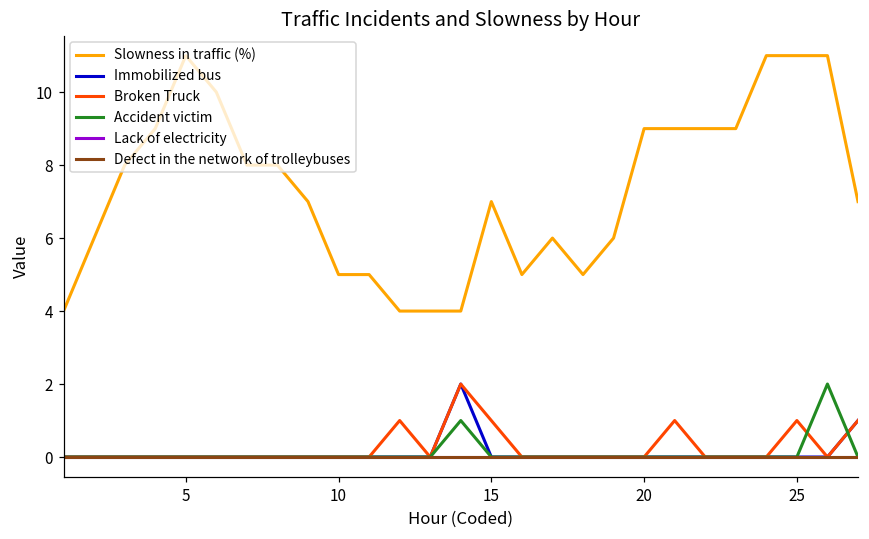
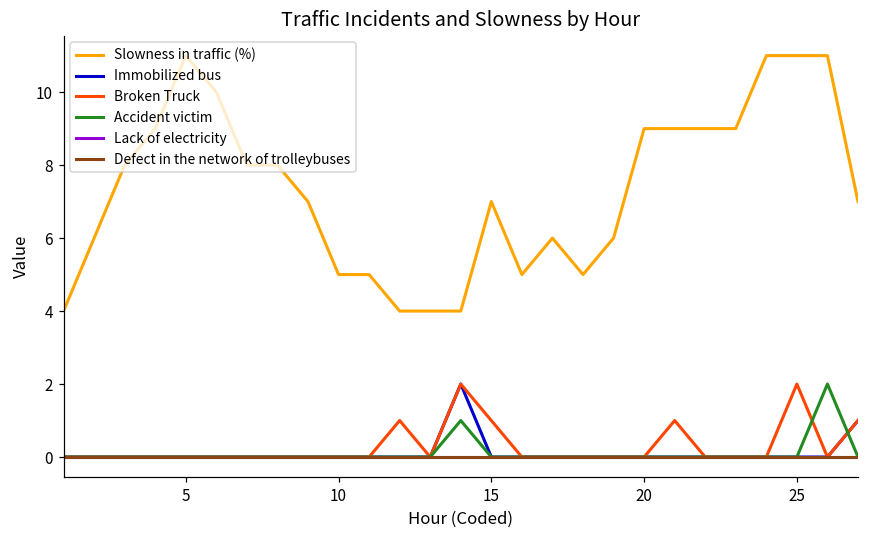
Broken Truck, 25: 1 -> 2
